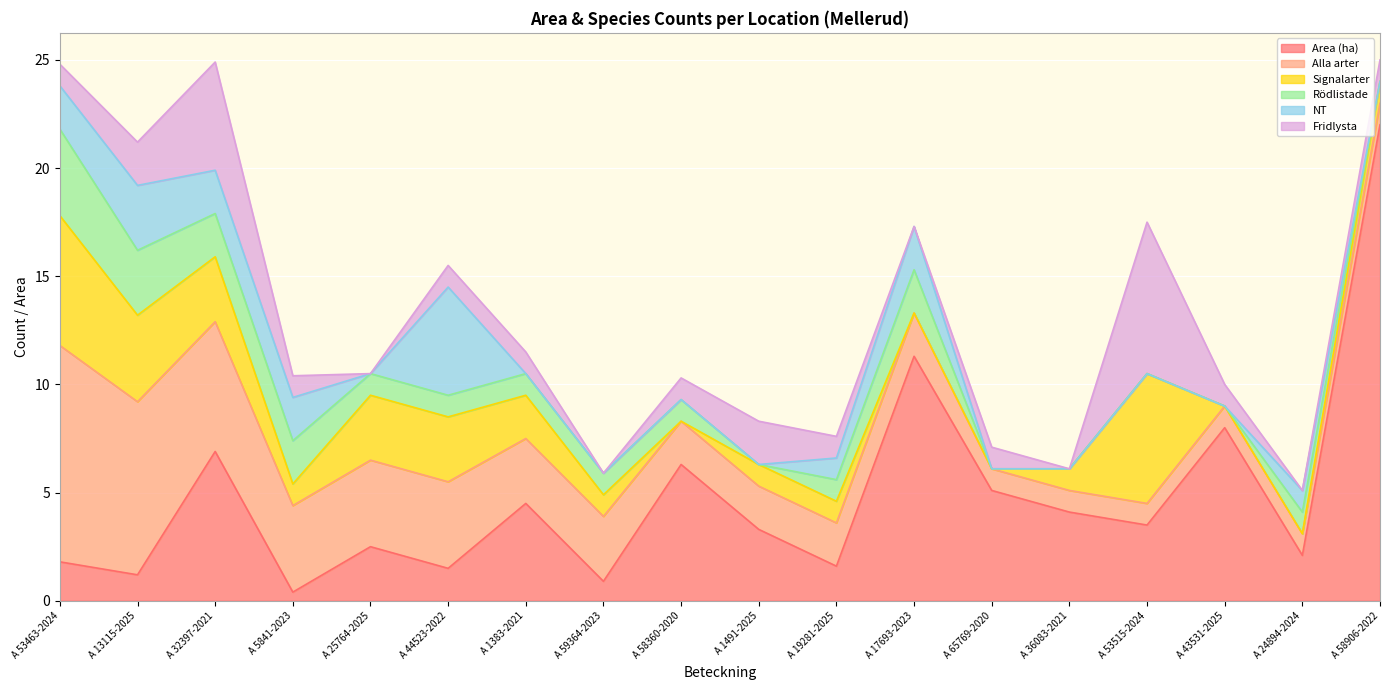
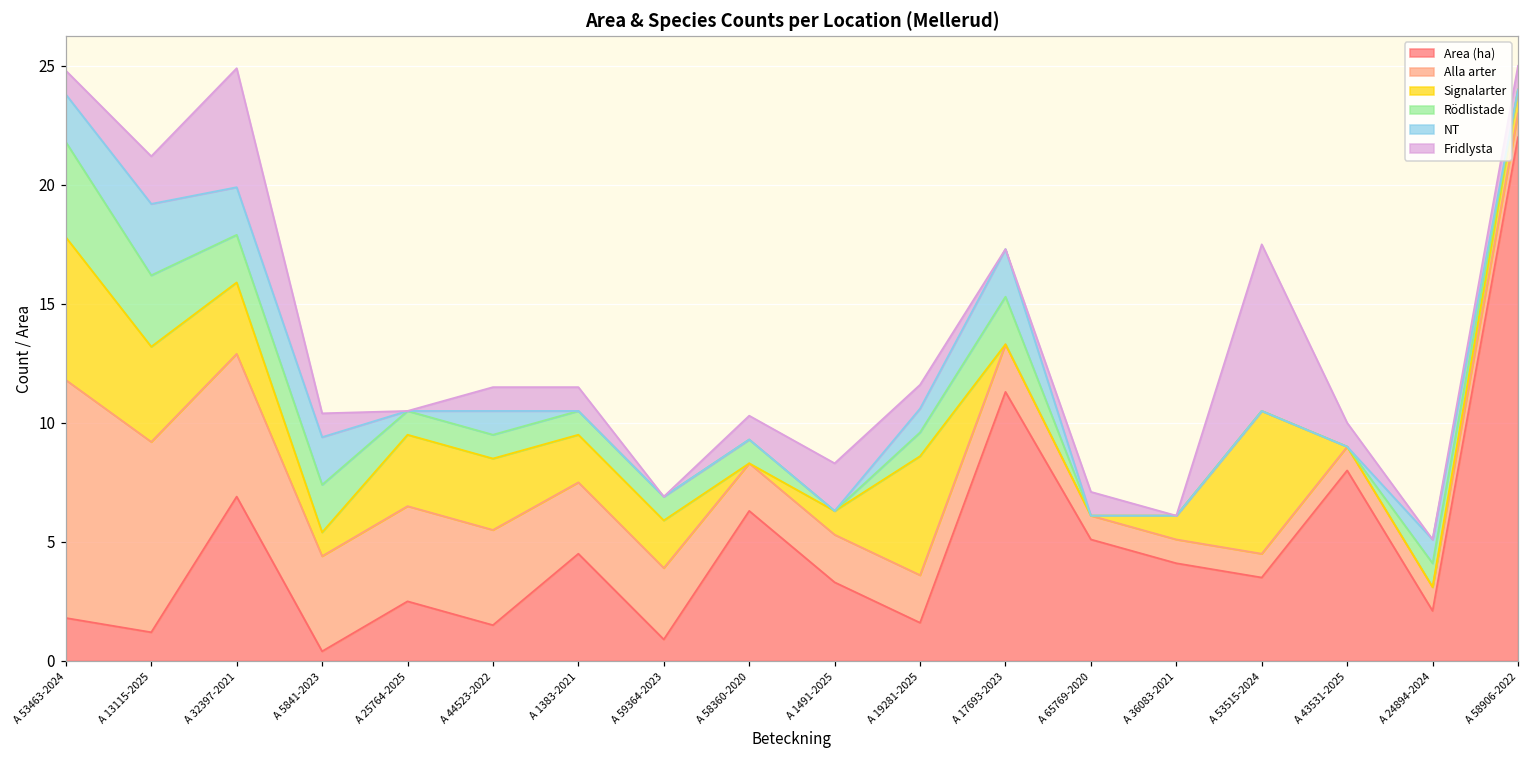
NT, A 44523-2022: 5 -> 1
Signalarter, A 59364-2023: 1 -> 2
Signalarter, A 19281-2025: 1 -> 5
